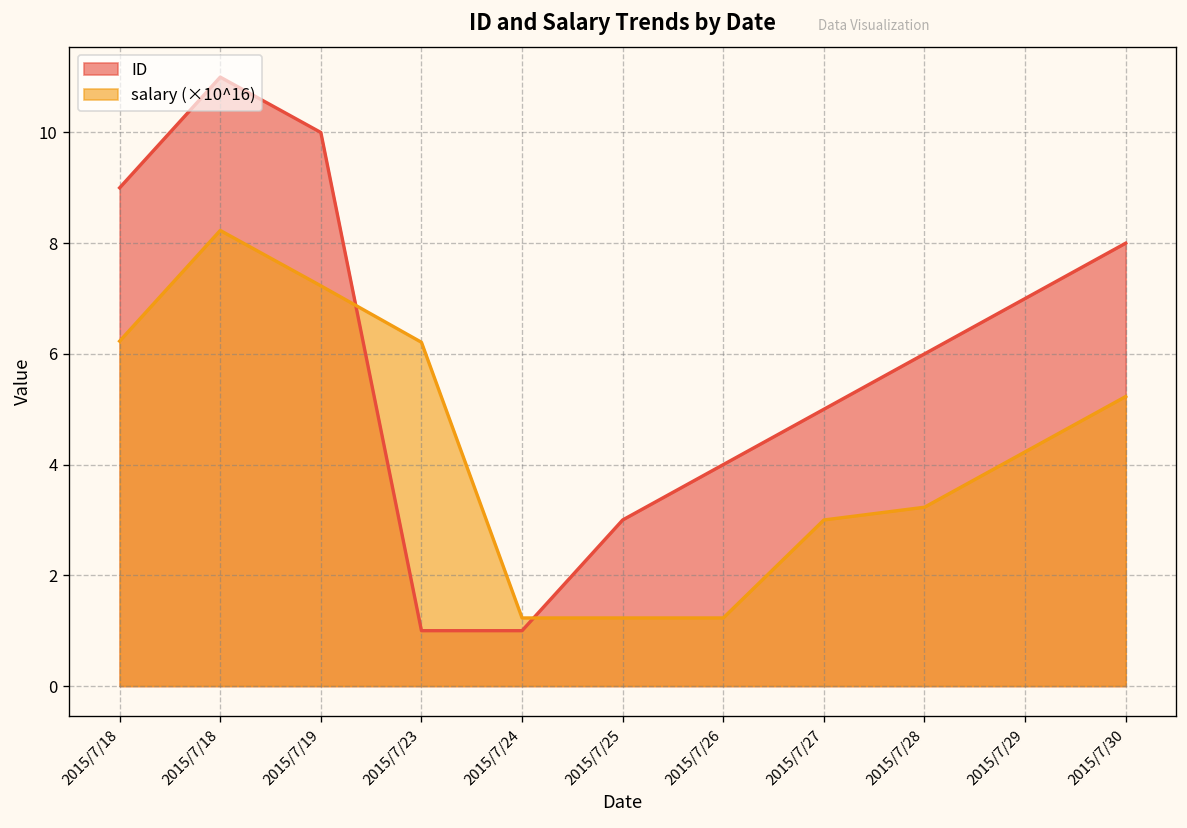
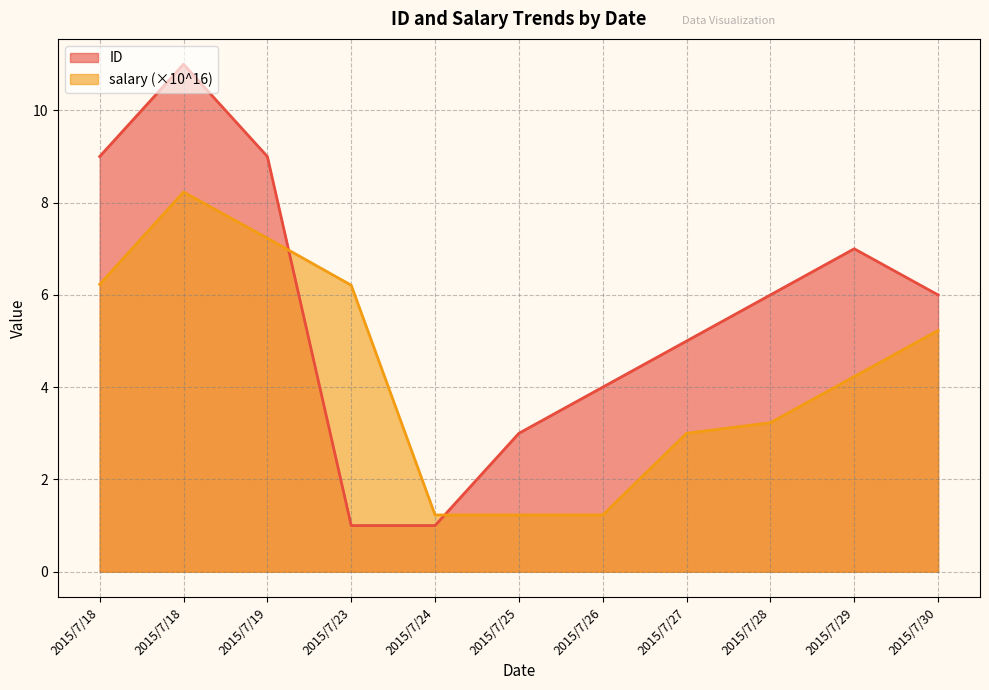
ID, 2015/7/19: 10 -> 9
ID, 2015/7/30: 8 -> 6
